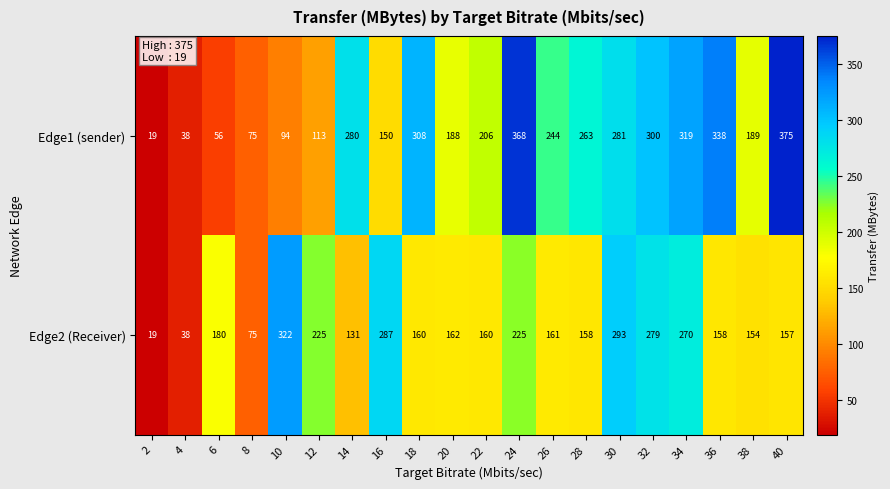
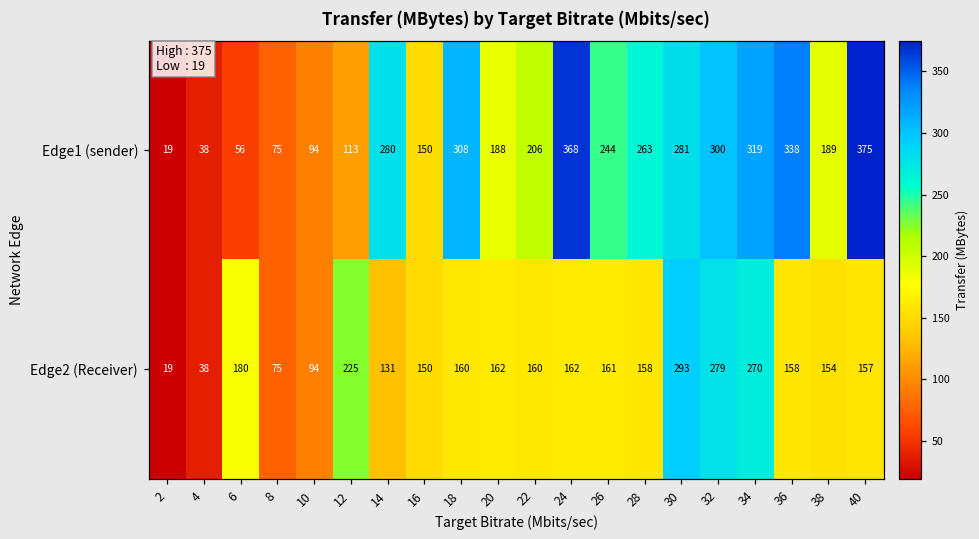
Edge2 (Receiver), 10: 322 -> 94
Edge2 (Receiver), 16: 287 -> 150
Edge2 (Receiver), 24: 225 -> 162
